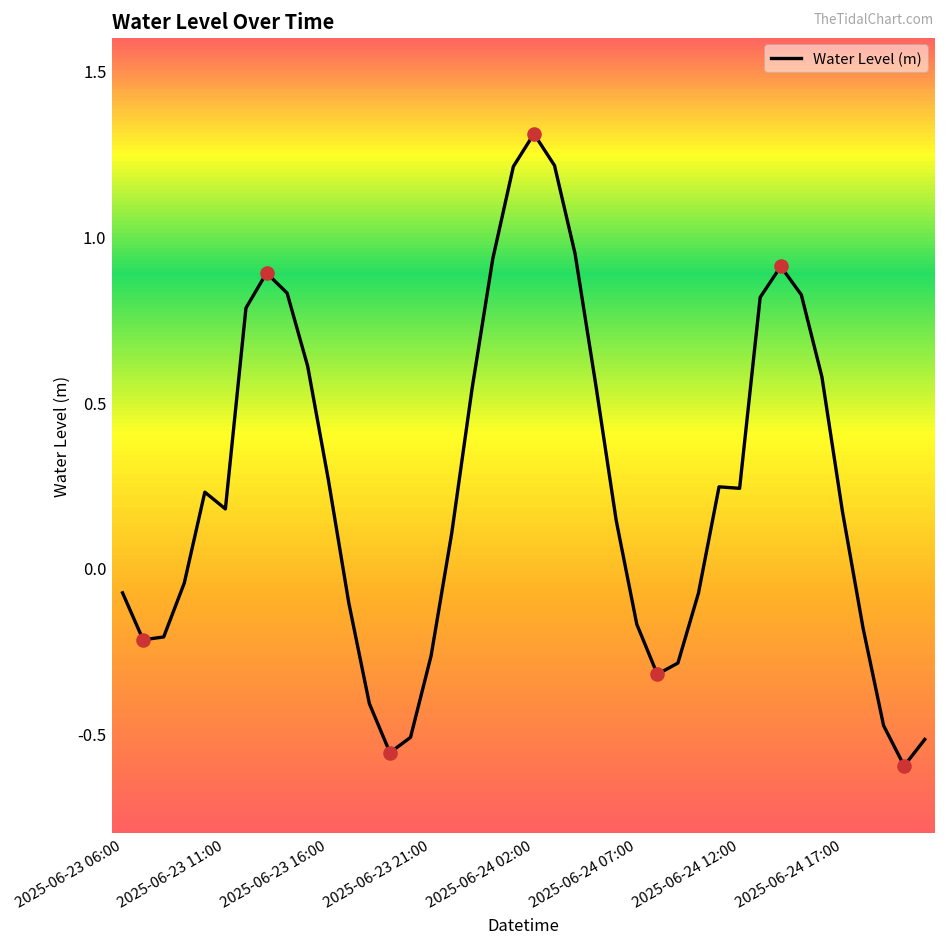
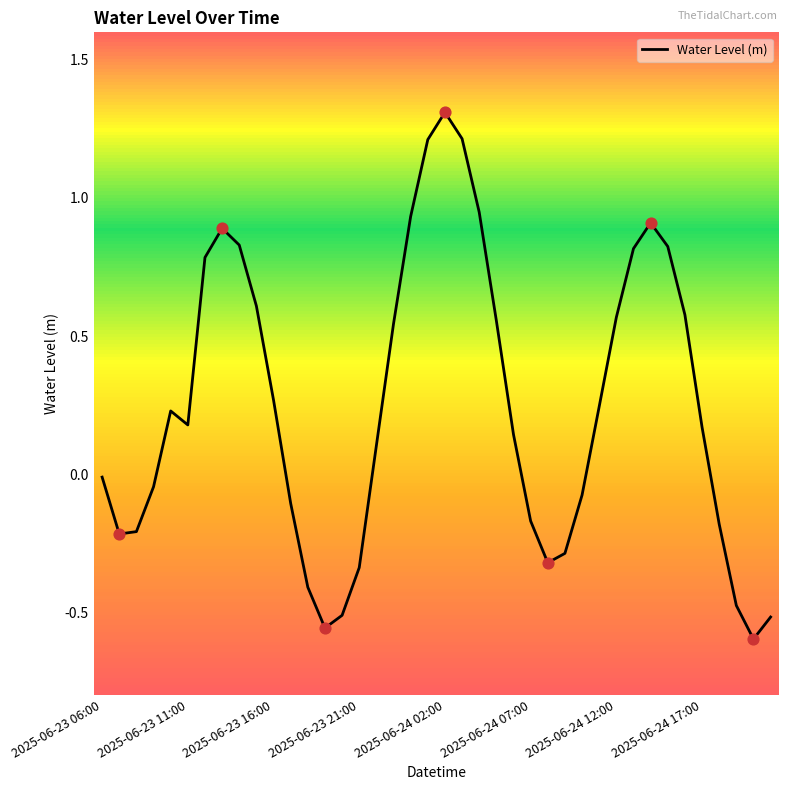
Water Level (m), 2025-06-23 06:00: -0.08 -> -0.01
Water Level (m), 2025-06-23 21:00: -0.27 -> -0.34
Water Level (m), 2025-06-24 12:00: 0.24 -> 0.57
